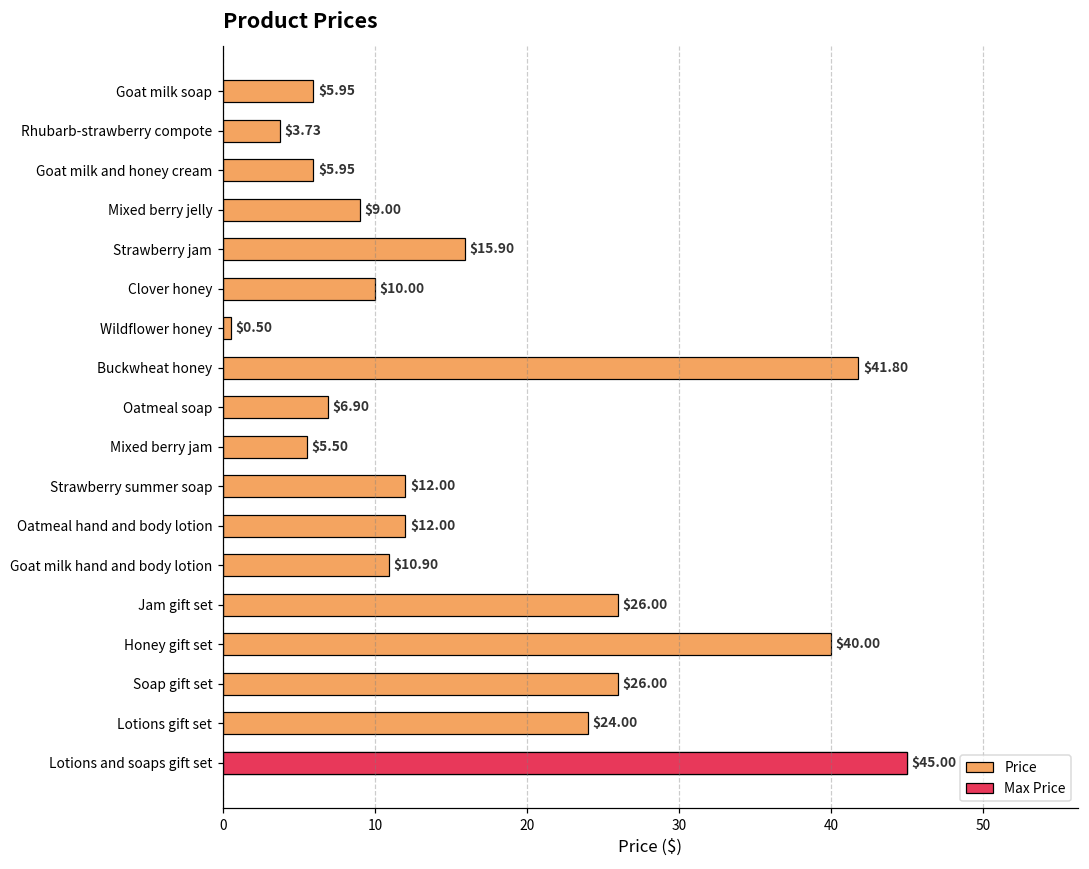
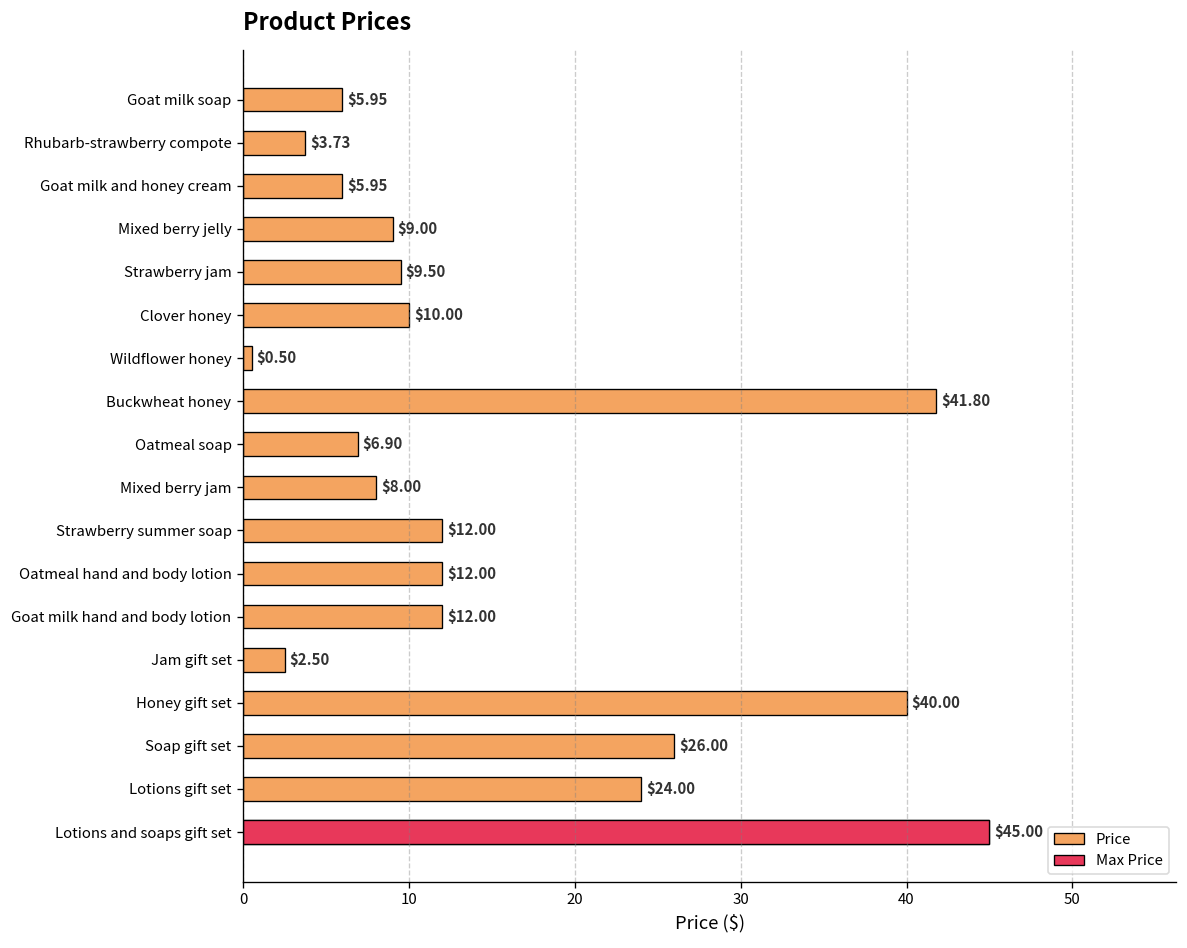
Price, Strawberry jam: $15.90 -> $9.50
Price, Mixed berry jam: $5.50 -> $8.00
Price, Goat milk hand and body lotion: $10.90 -> $12.00
Price, Jam gift set: $26.00 -> $2.50
